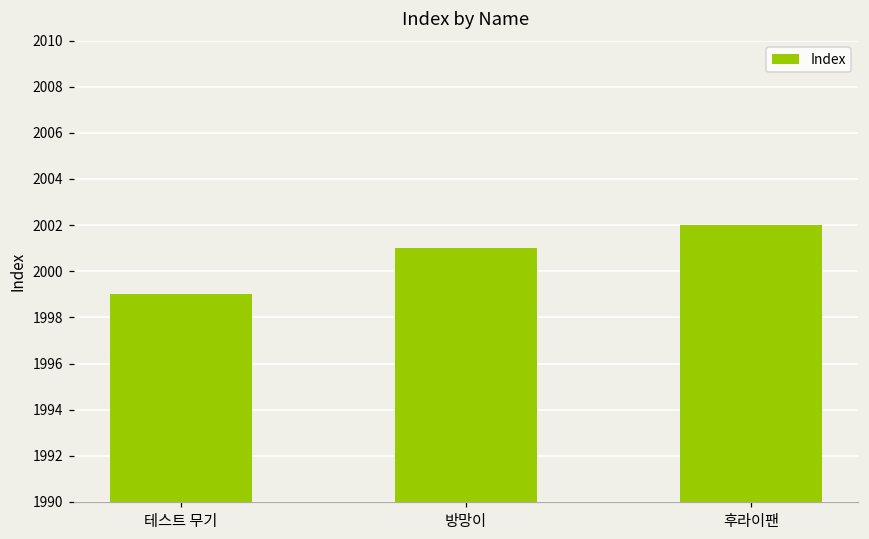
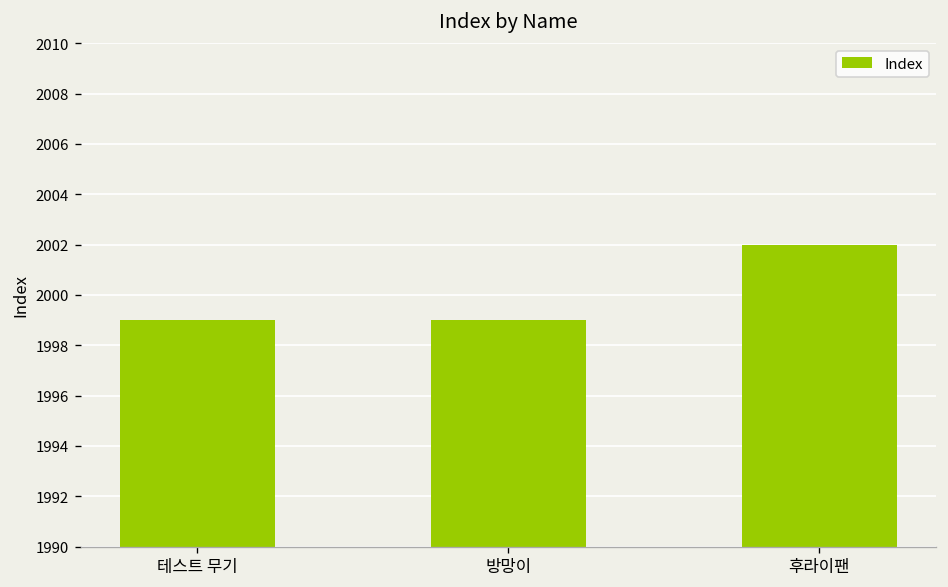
방망이: 2001 -> 1999
